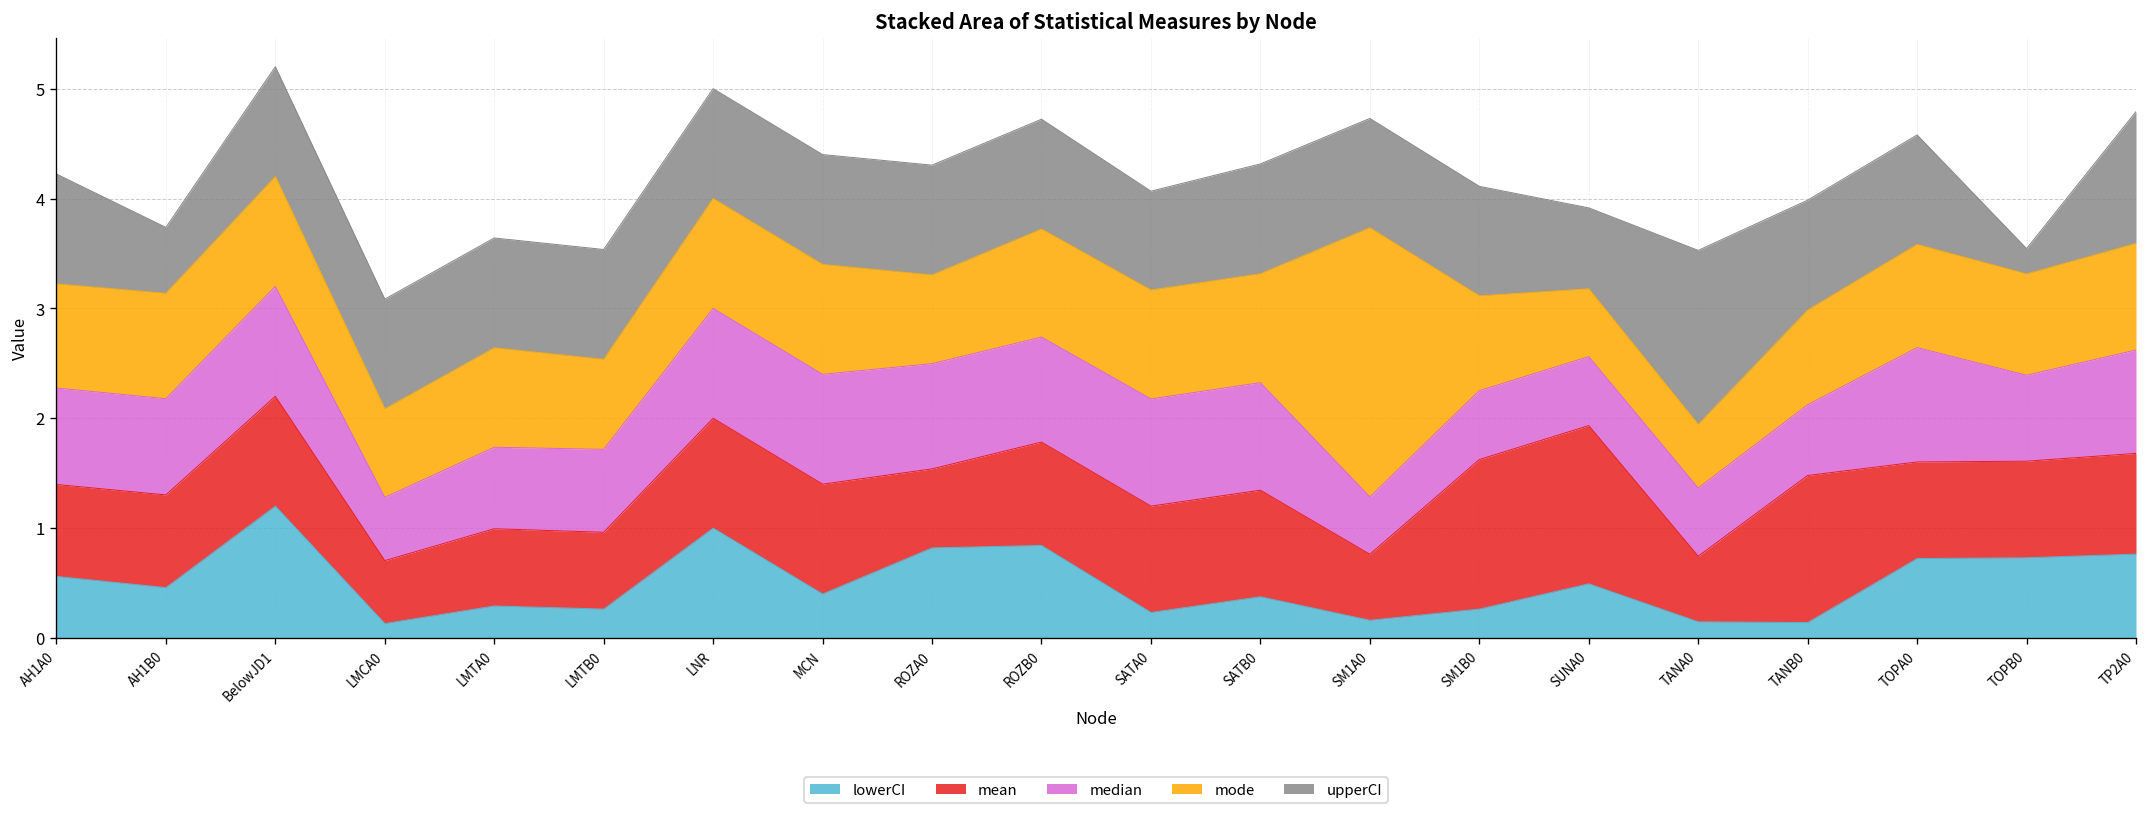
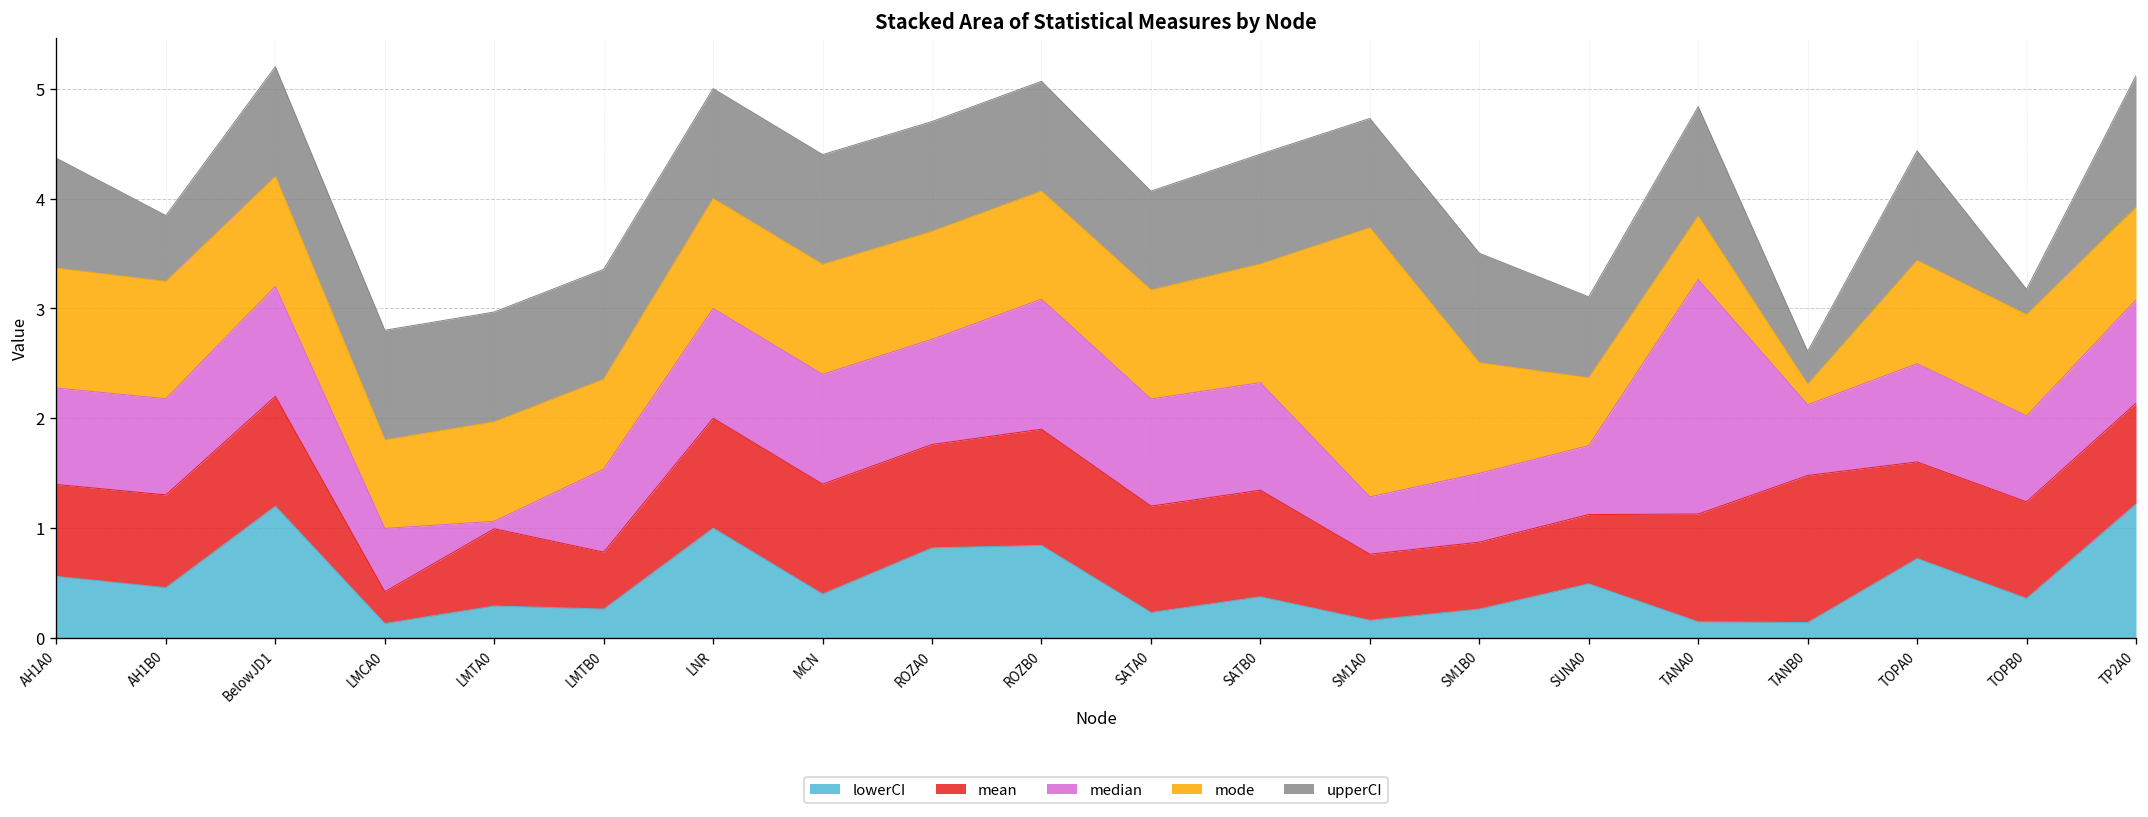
mode, AH1A0: 0.9 -> 1.1
mode, AH1B0: 1.0 -> 1.1
mean, LMCA0: 0.6 -> 0.3
median, LMTA0: 0.7 -> 0.1
mean, LMTB0: 0.7 -> 0.5
mean, ROZA0: 0.7 -> 0.9
mode, ROZA0: 0.8 -> 1.0
mean, ROZB0: 0.9 -> 1.1
median, ROZB0: 1.0 -> 1.2
mode, SATB0: 1.0 -> 1.1
mean, SM1B0: 1.4 -> 0.6
mode, SM1B0: 0.9 -> 1.0
mean, SUNA0: 1.4 -> 0.6
mean, TANA0: 0.6 -> 1.0
median, TANA0: 0.6 -> 2.1
upperCI, TANA0: 1.6 -> 1.0
mode, TANB0: 0.9 -> 0.2
upperCI, TANB0: 1.0 -> 0.3
median, TOPA0: 1.0 -> 0.9
lowerCI, TOPB0: 0.7 -> 0.4
lowerCI, TP2A0: 0.8 -> 1.2
mode, TP2A0: 1.0 -> 0.8
